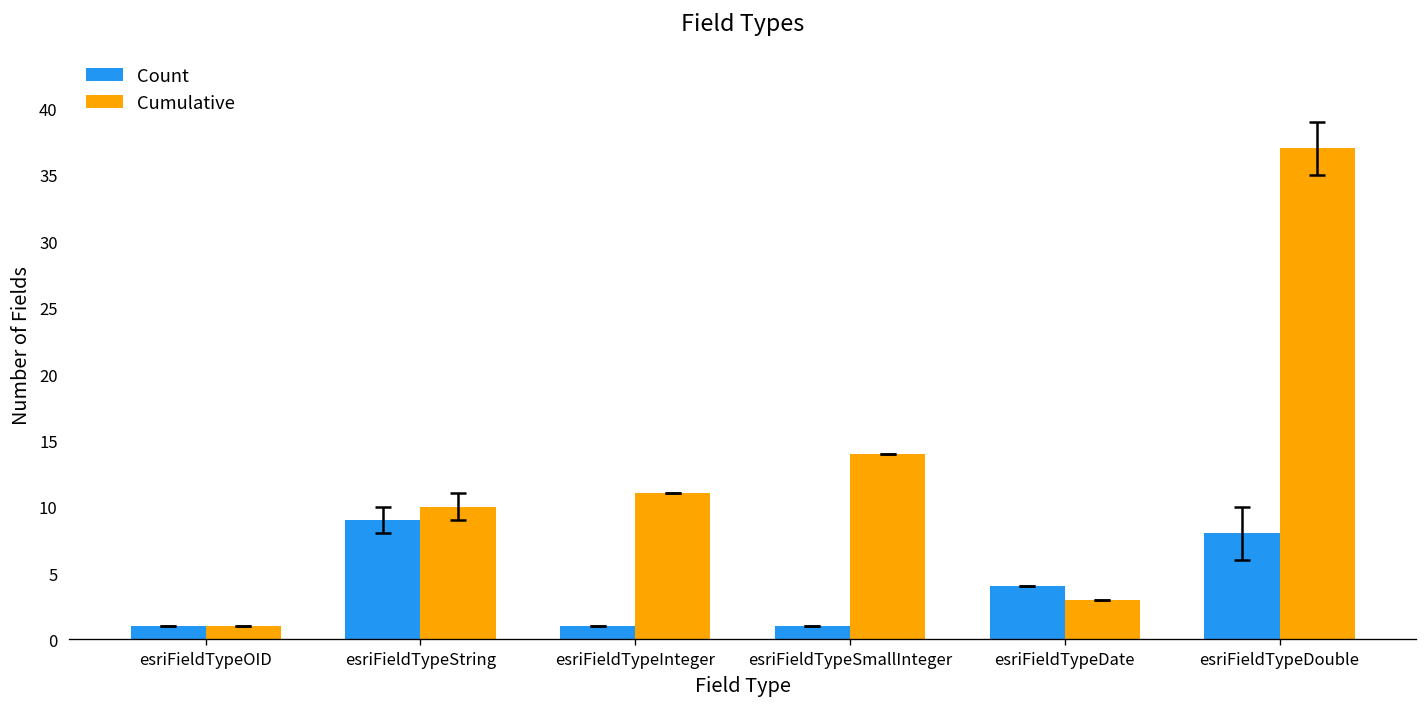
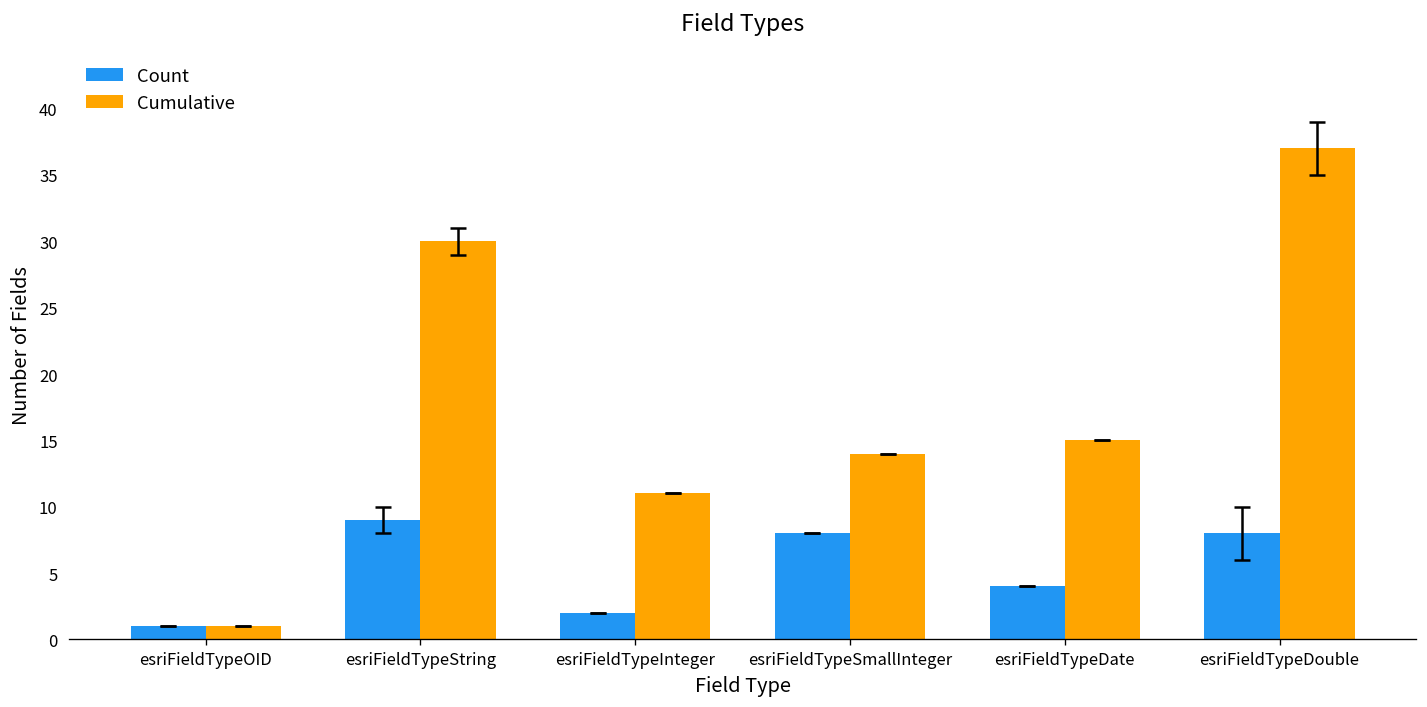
Cumulative, esriFieldTypeString: 10 -> 30
Count, esriFieldTypeInteger: 1 -> 2
Count, esriFieldTypeSmallInteger: 1 -> 8
Cumulative, esriFieldTypeDate: 3 -> 15
